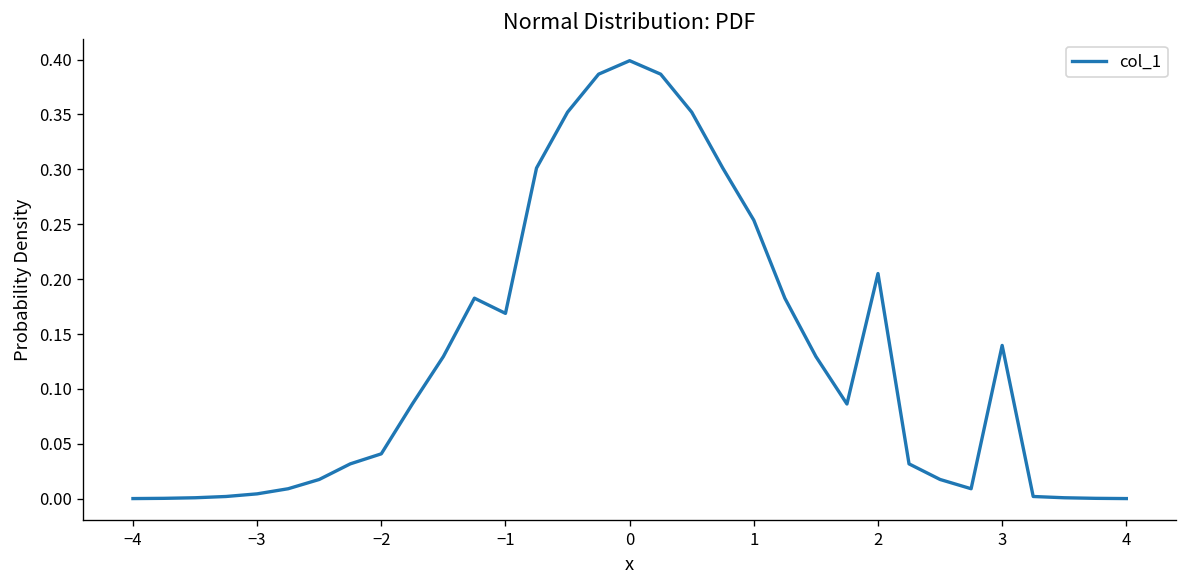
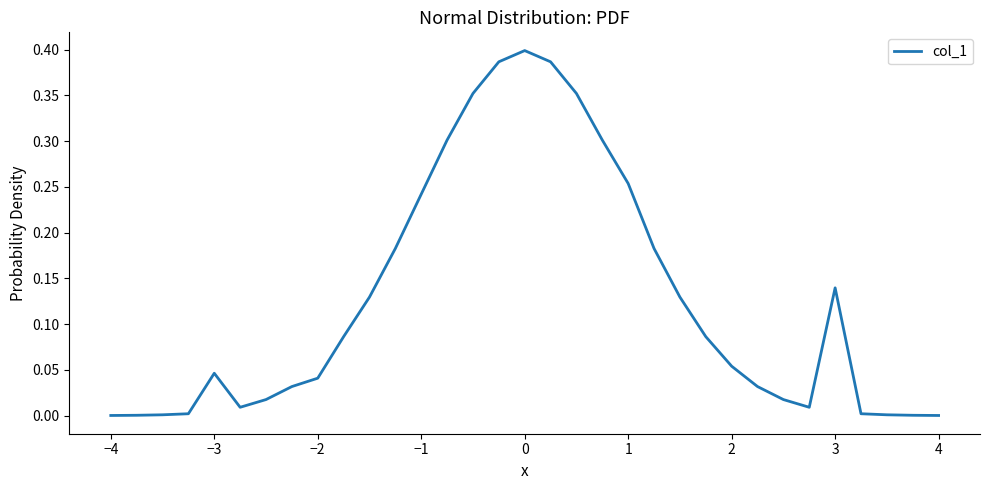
−3: 0.00 -> 0.05
−1: 0.17 -> 0.24
2: 0.21 -> 0.05
